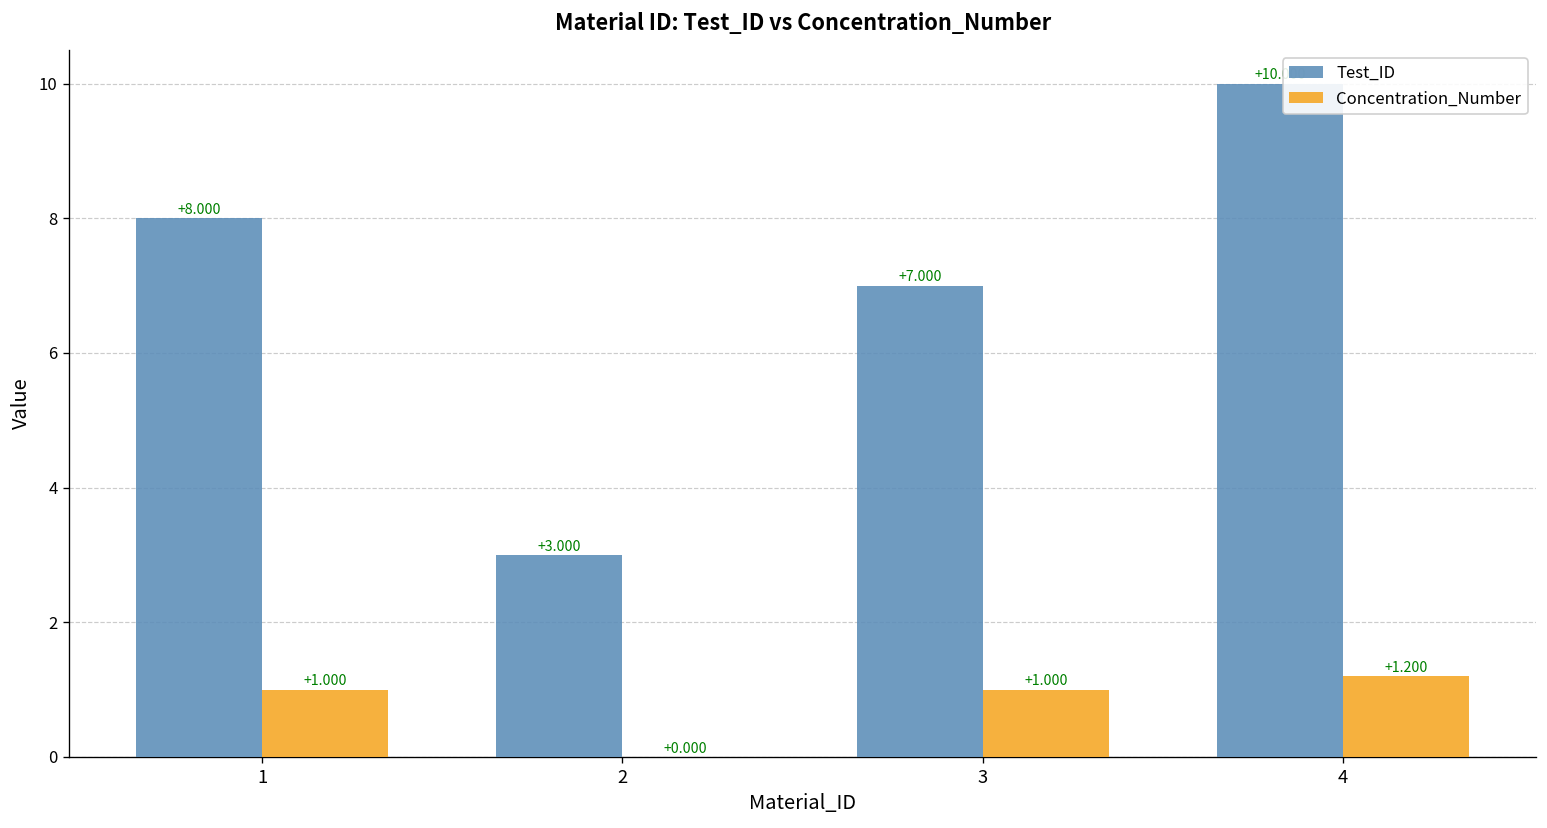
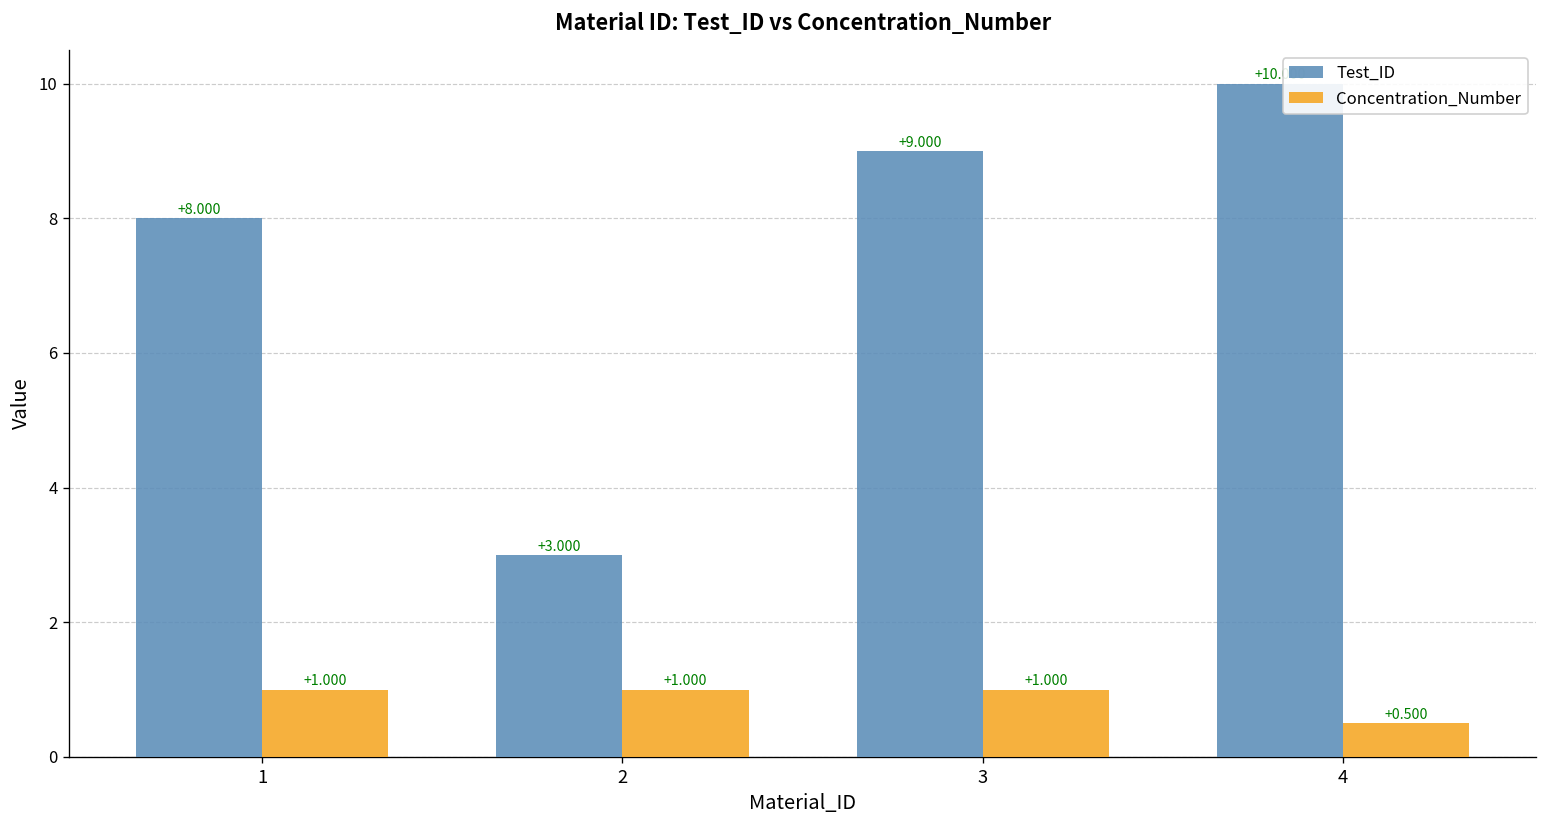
Concentration_Number, 2: +0.000 -> +1.000
Test_ID, 3: +7.000 -> +9.000
Concentration_Number, 4: +1.200 -> +0.500
